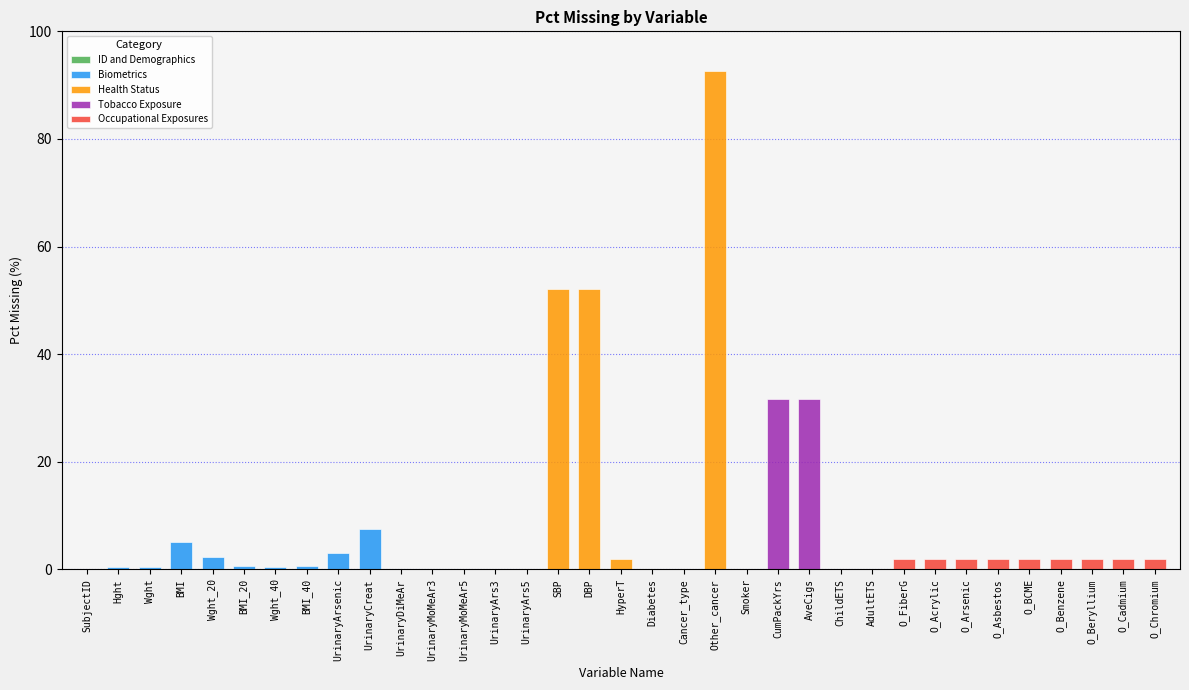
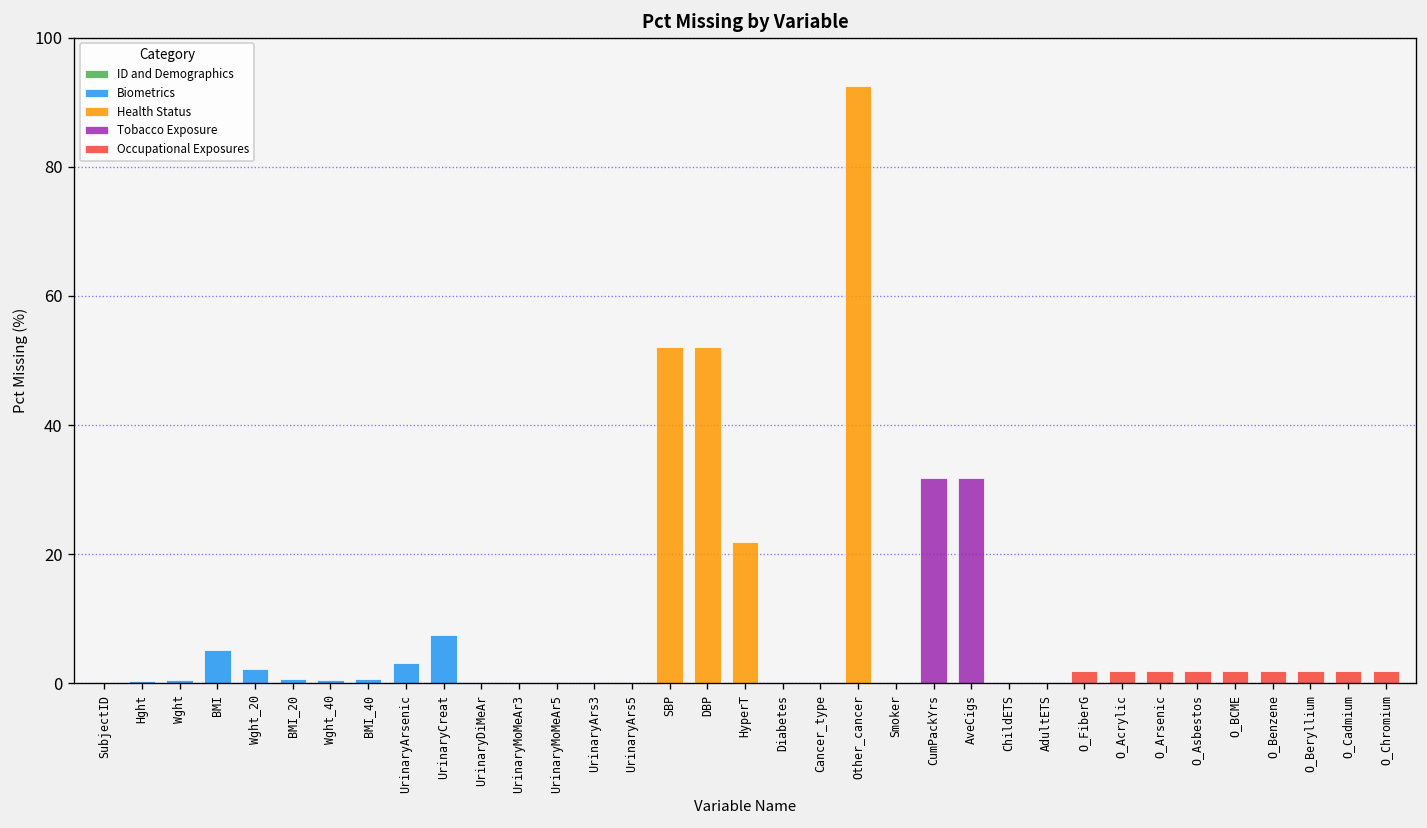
Health Status, HyperT: 2 -> 22
